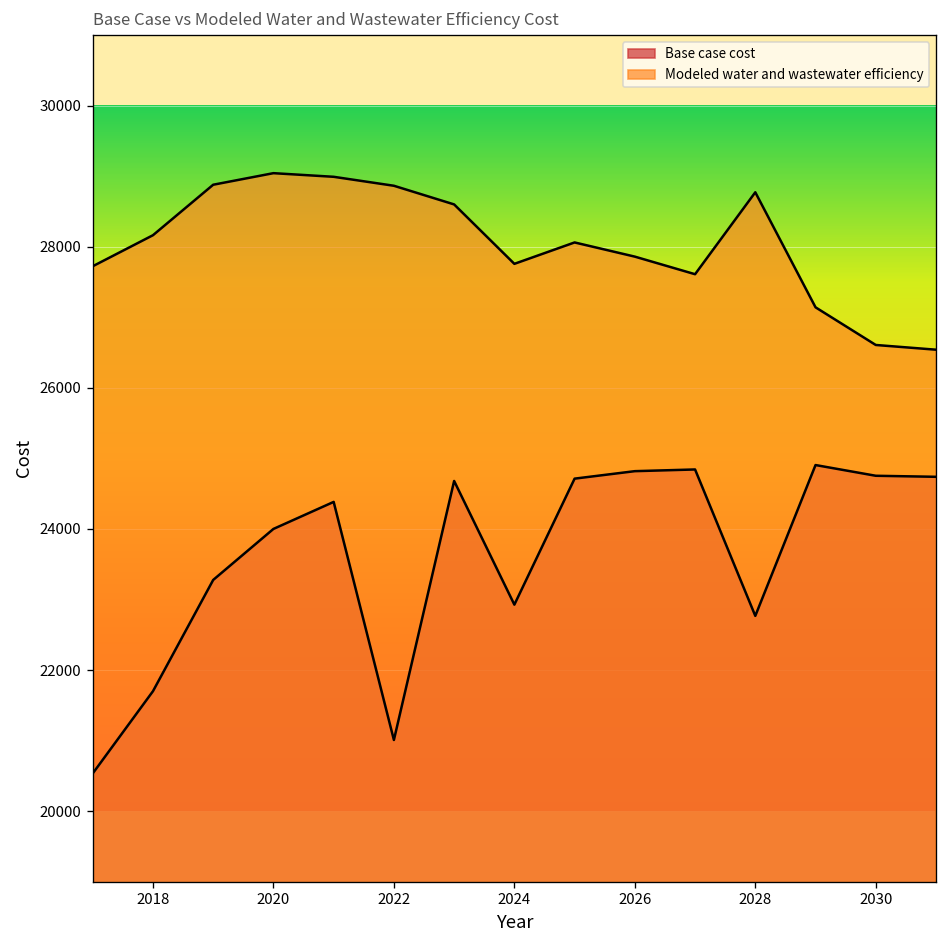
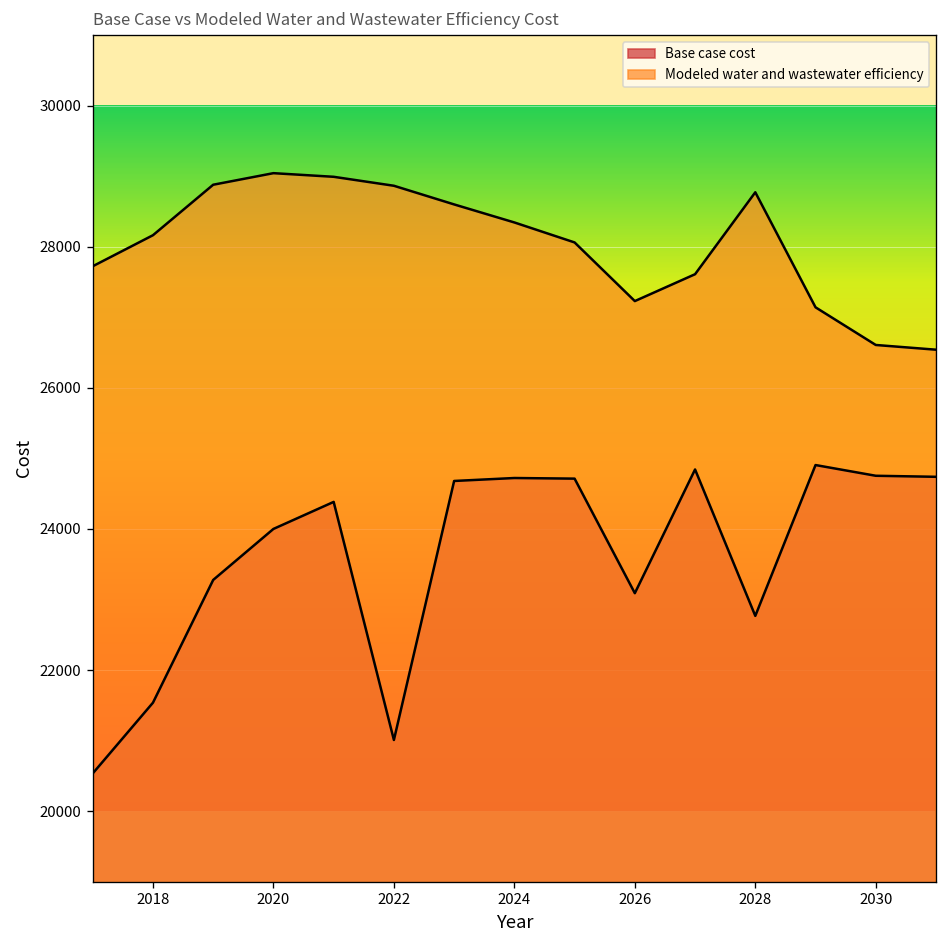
Base case cost, 2018: 21700 -> 21500
Base case cost, 2024: 22900 -> 24700
Modeled water and wastewater efficiency, 2024: 27800 -> 28300
Base case cost, 2026: 24800 -> 23100
Modeled water and wastewater efficiency, 2026: 27900 -> 27200
